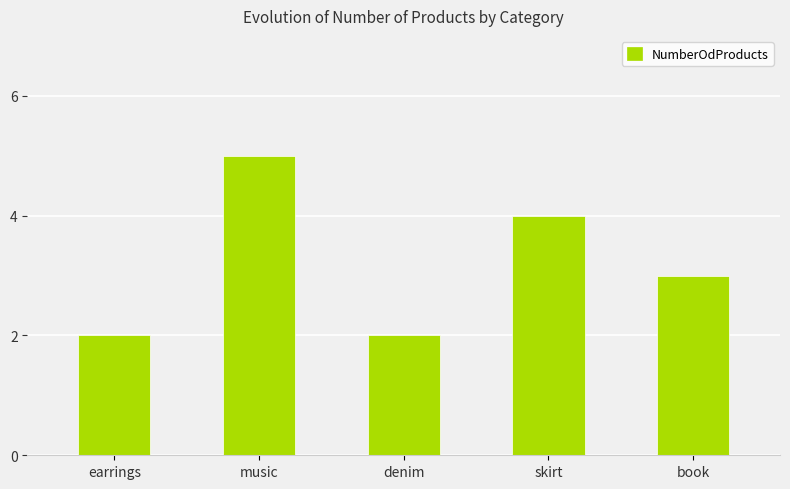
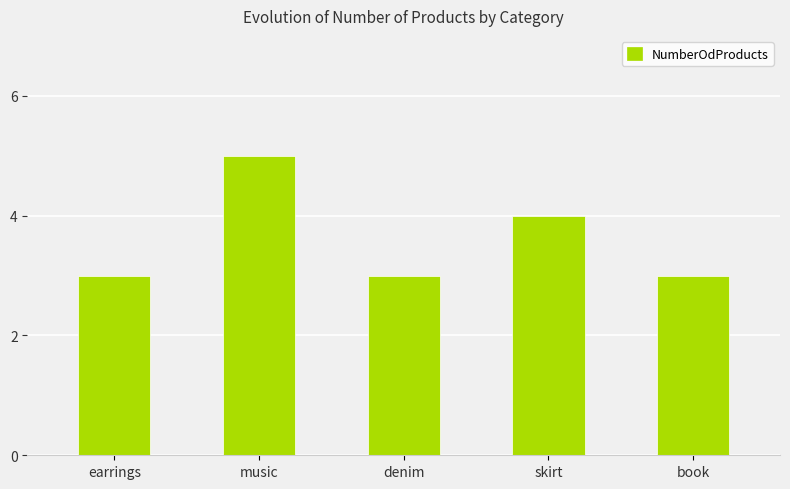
earrings: 2 -> 3
denim: 2 -> 3
